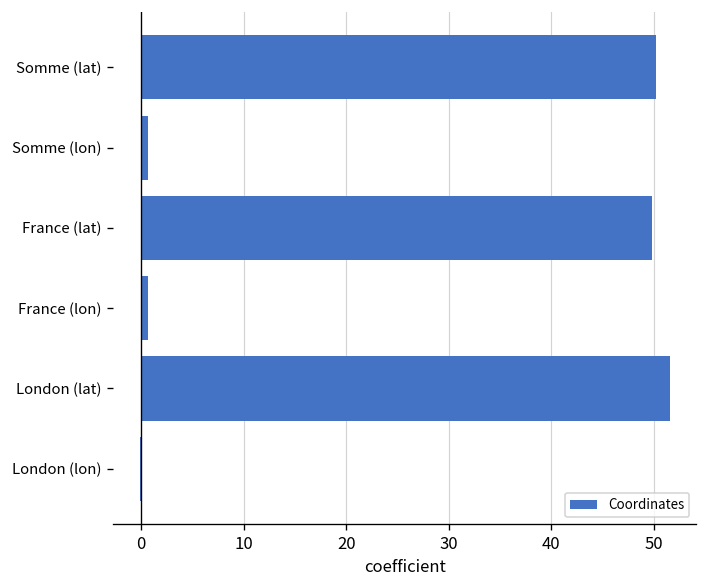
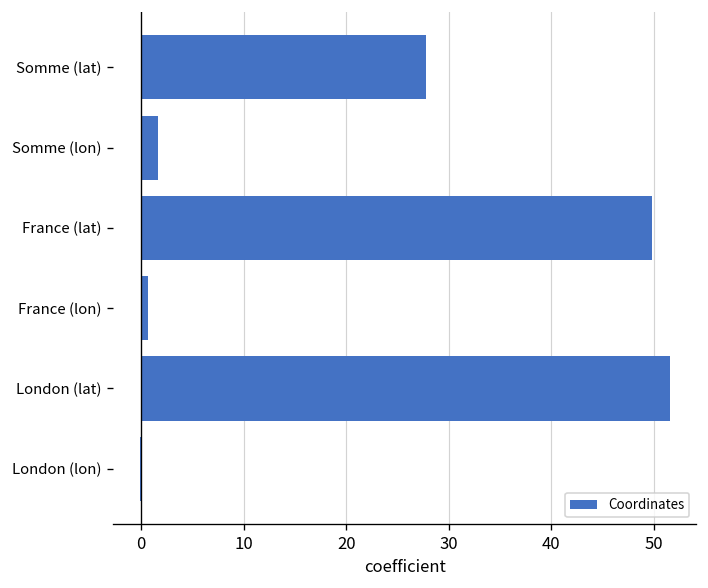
Somme (lat): 50 -> 28
Somme (lon): 1 -> 2
